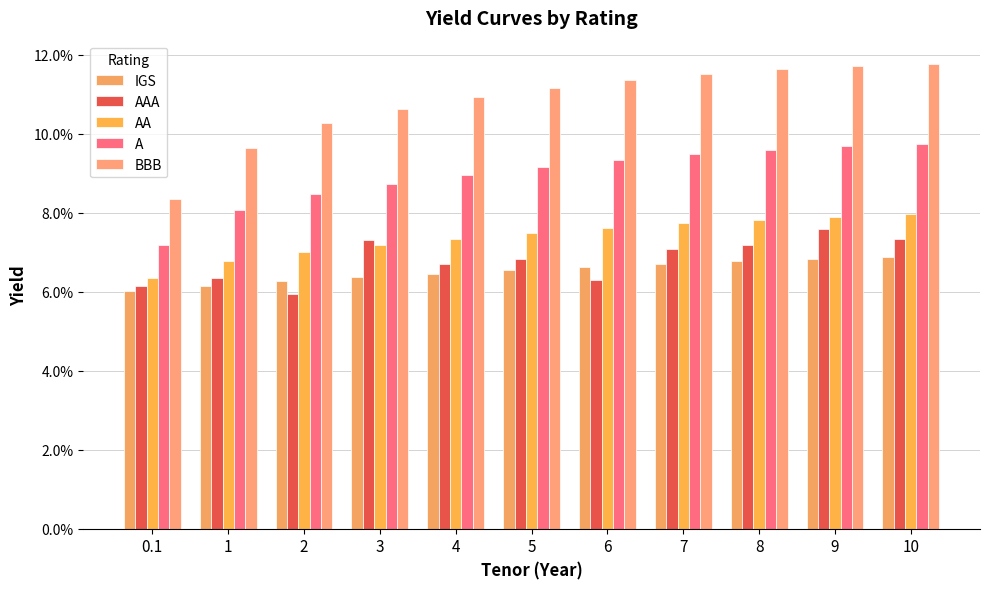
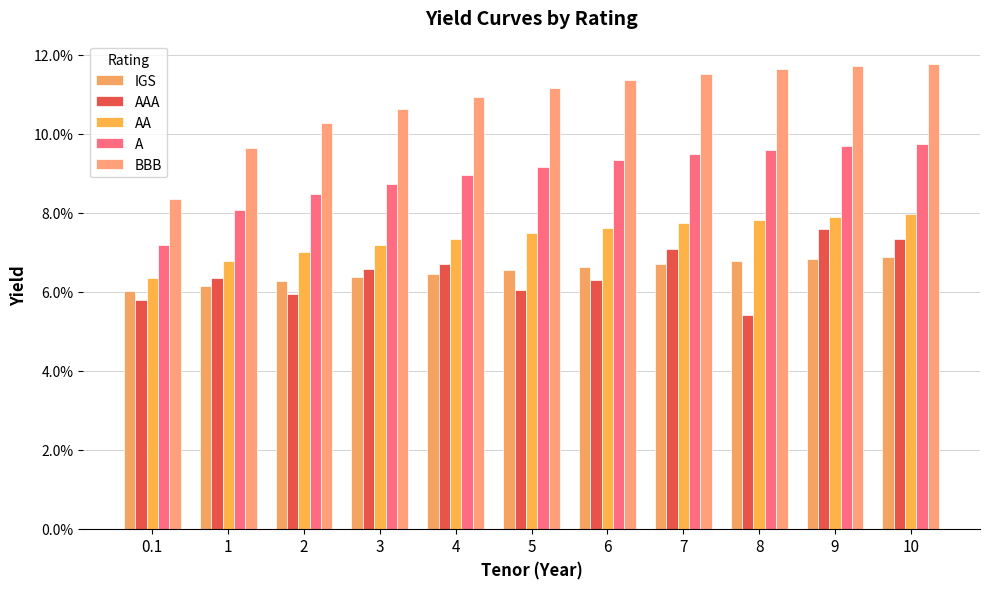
AAA, 0.1: 6.1% -> 5.8%
AAA, 3: 7.3% -> 6.6%
AAA, 5: 6.8% -> 6.0%
AAA, 8: 7.2% -> 5.4%
